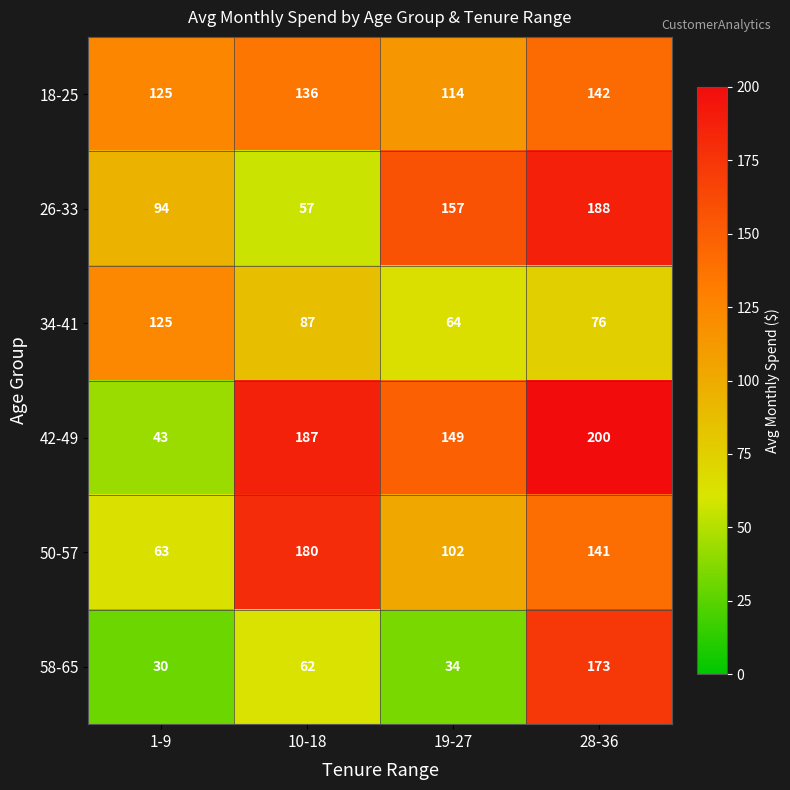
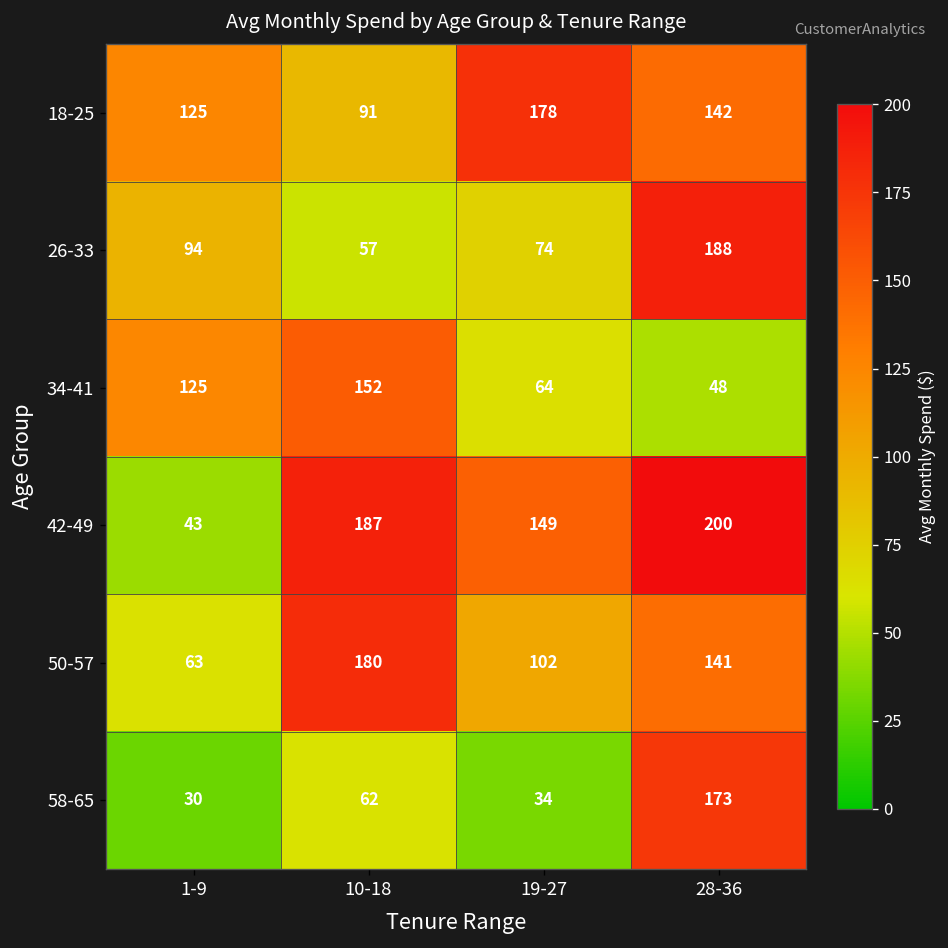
18-25, 10-18: 136 -> 91
18-25, 19-27: 114 -> 178
26-33, 19-27: 157 -> 74
34-41, 10-18: 87 -> 152
34-41, 28-36: 76 -> 48
